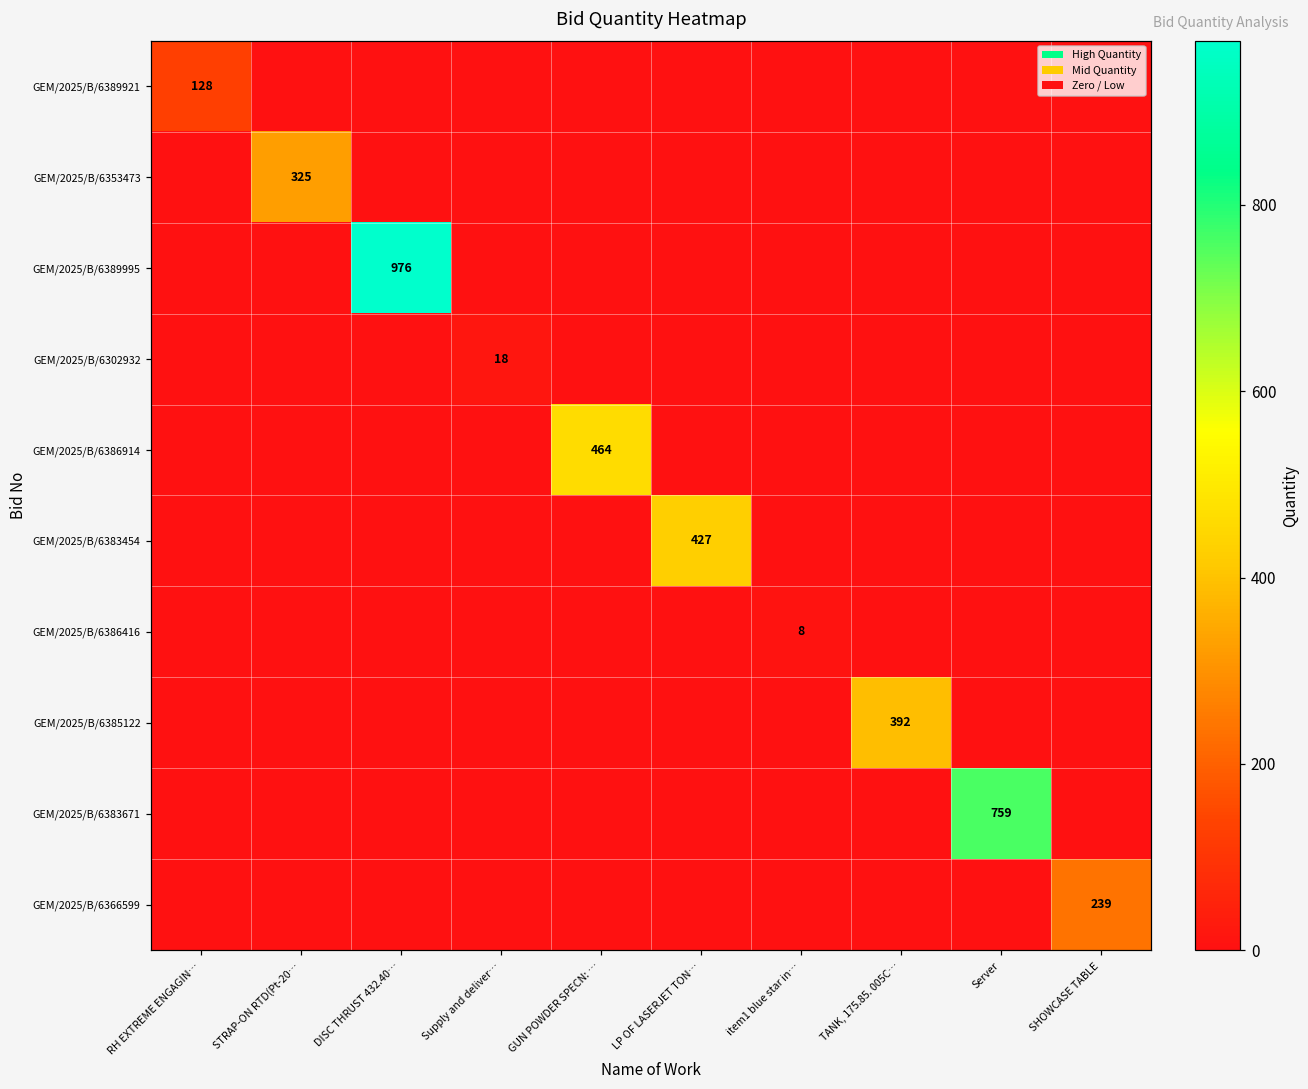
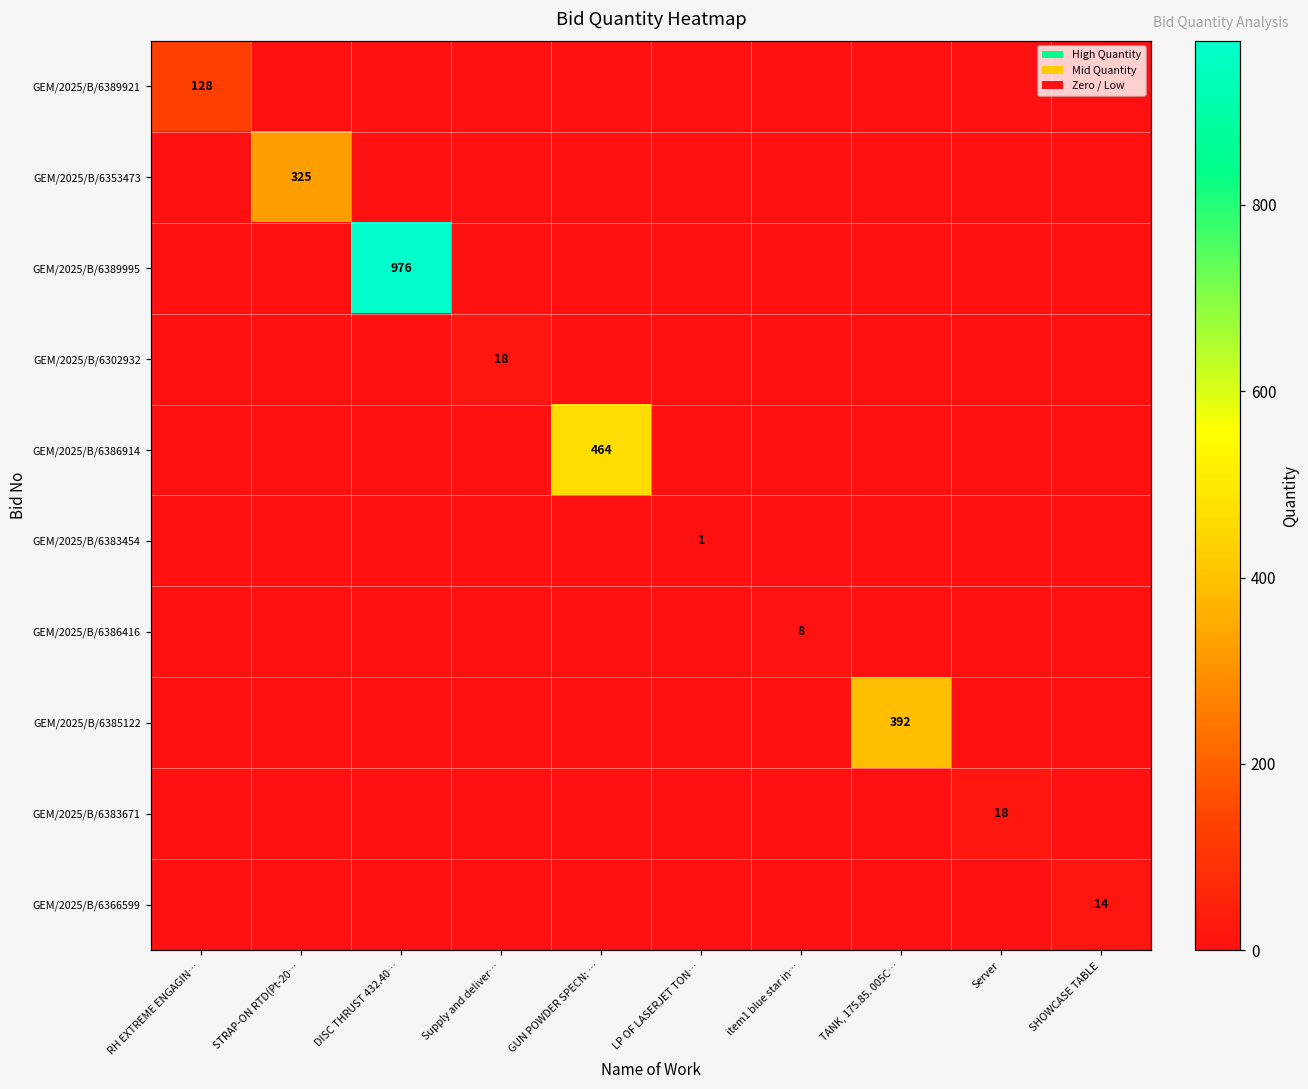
GEM/2025/B/6383454, LP OF LASERJET TON…: 427 -> 1
GEM/2025/B/6383671, Server: 759 -> 18
GEM/2025/B/6366599, SHOWCASE TABLE: 239 -> 14
